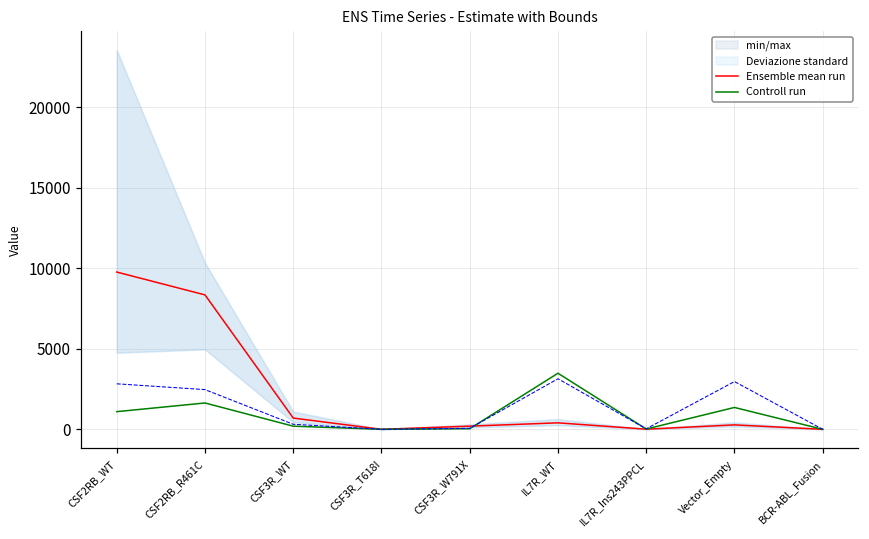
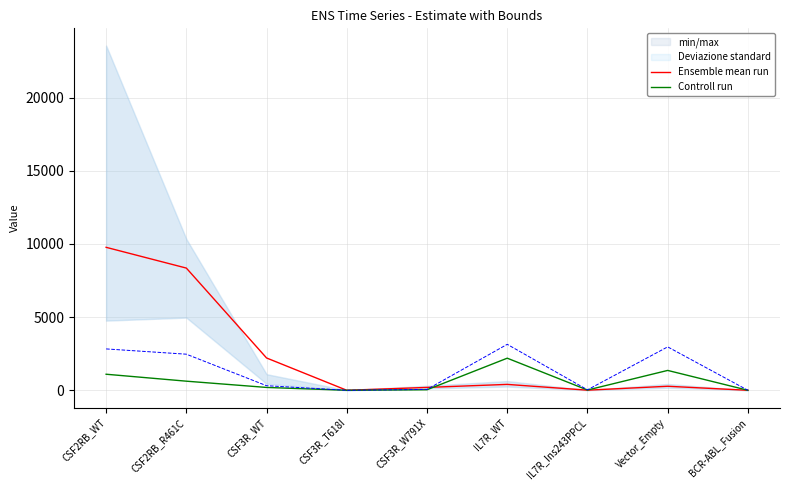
Controll run, CSF2RB_R461C: 1600 -> 600
Ensemble mean run, CSF3R_WT: 700 -> 2200
Controll run, IL7R_WT: 3500 -> 2200
